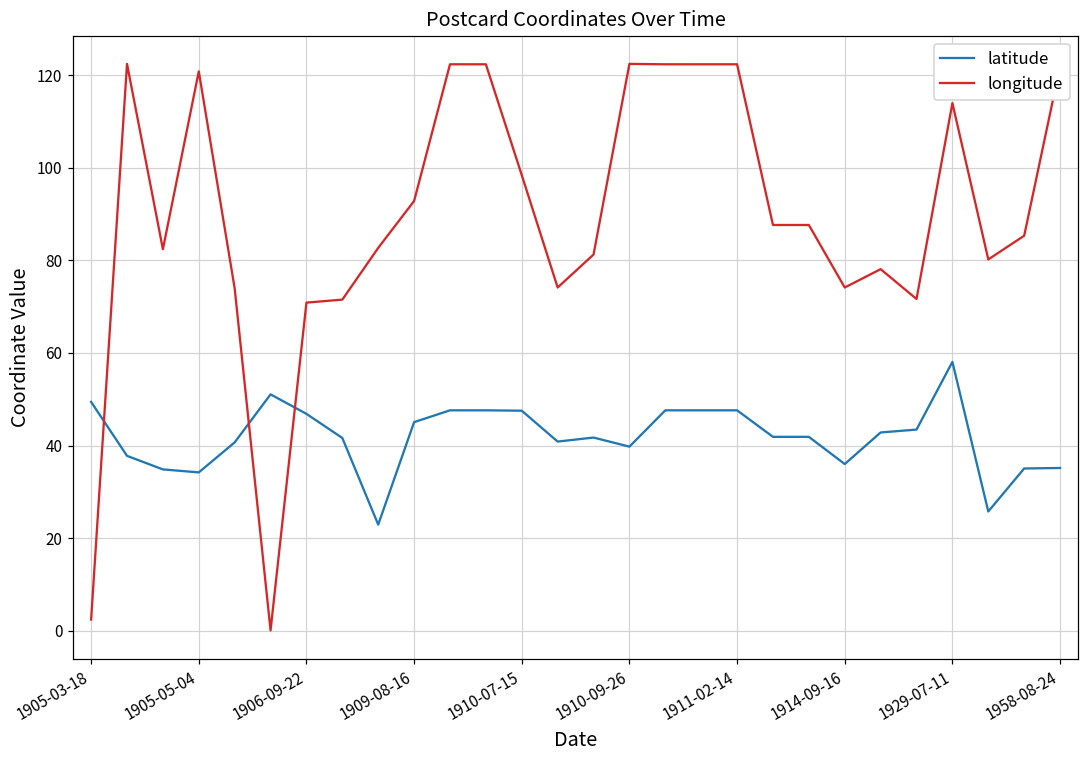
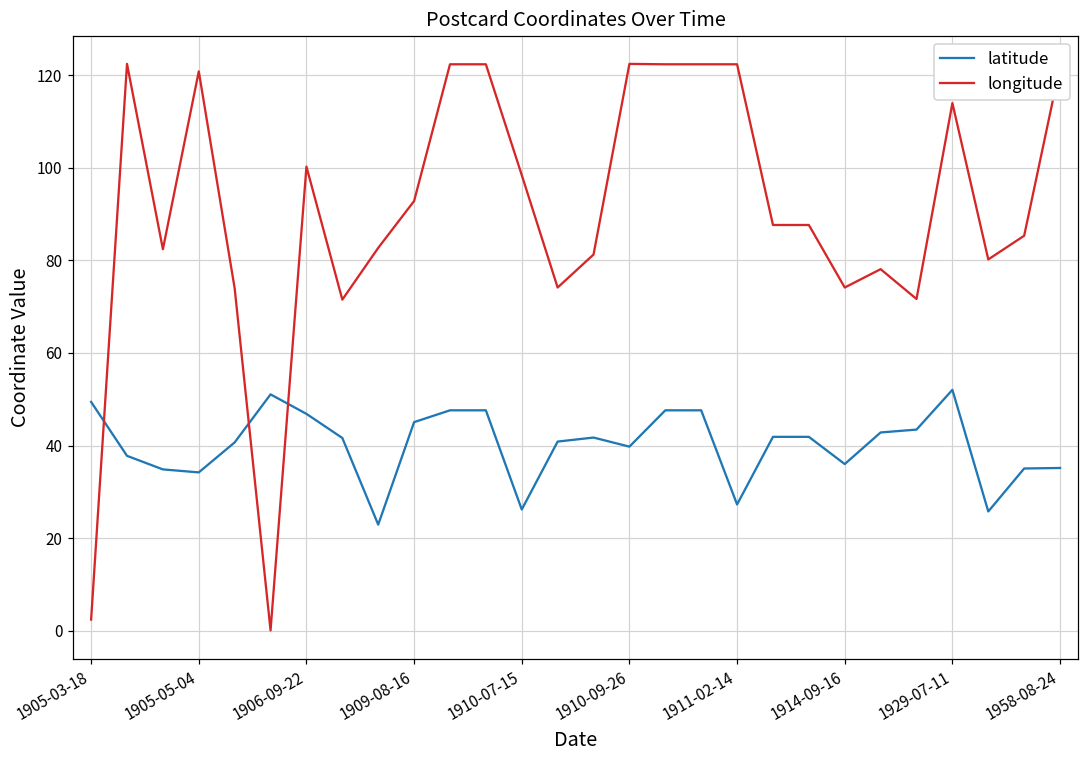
longitude, 1906-09-22: 71 -> 100
latitude, 1910-07-15: 48 -> 26
latitude, 1911-02-14: 48 -> 27
latitude, 1929-07-11: 58 -> 52
